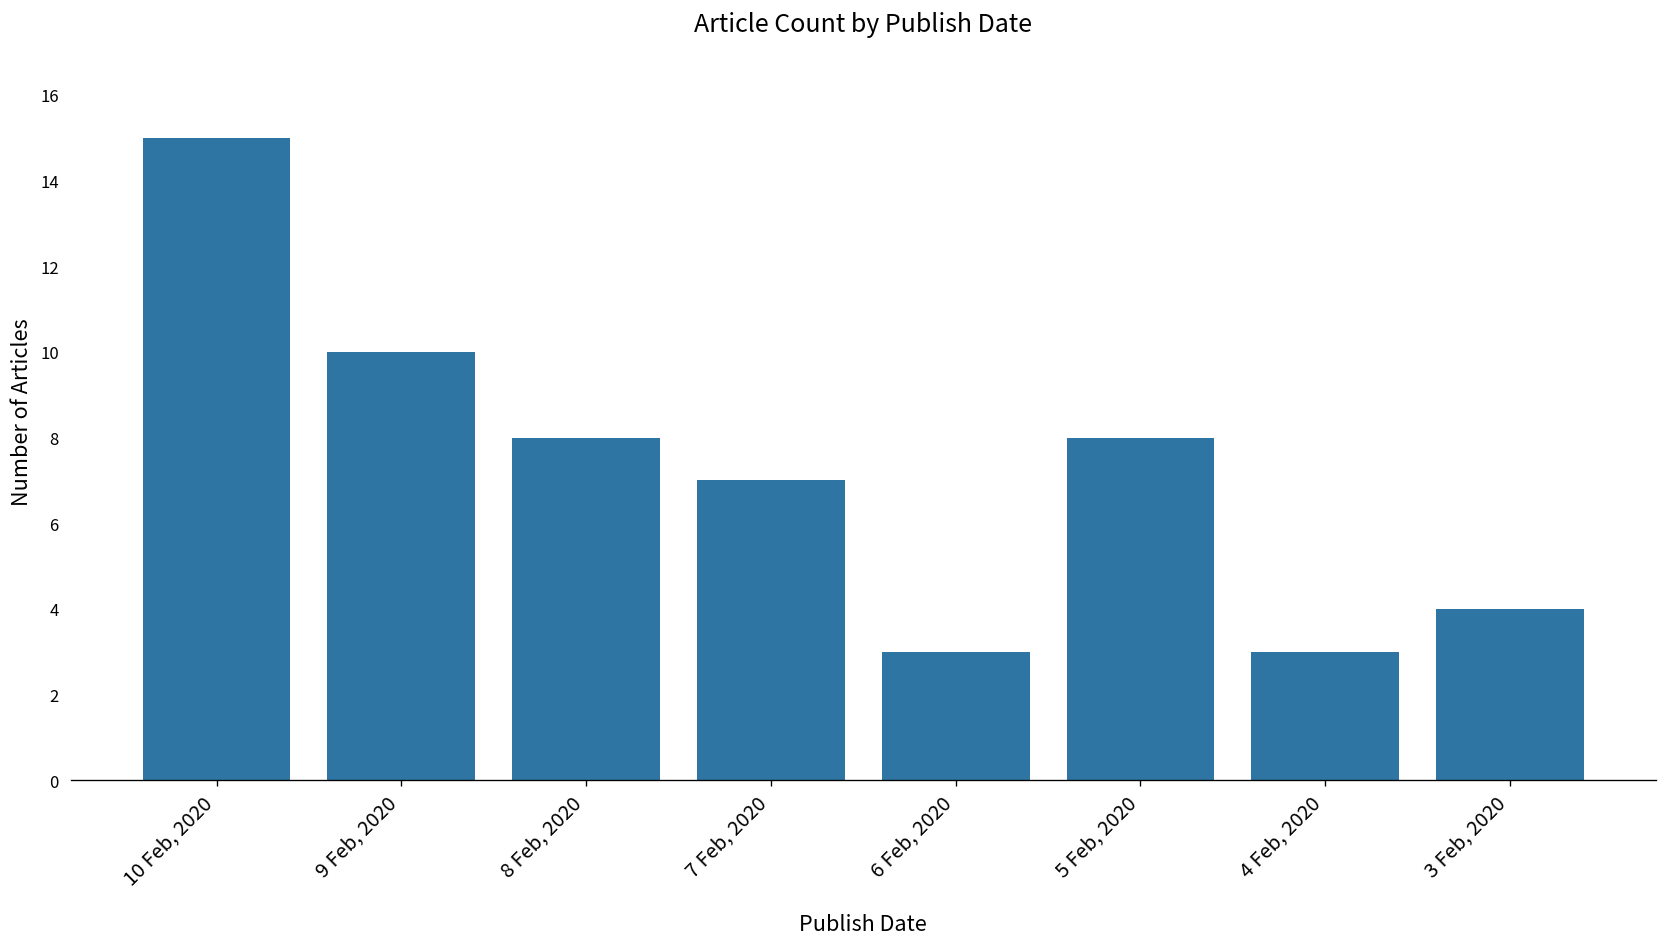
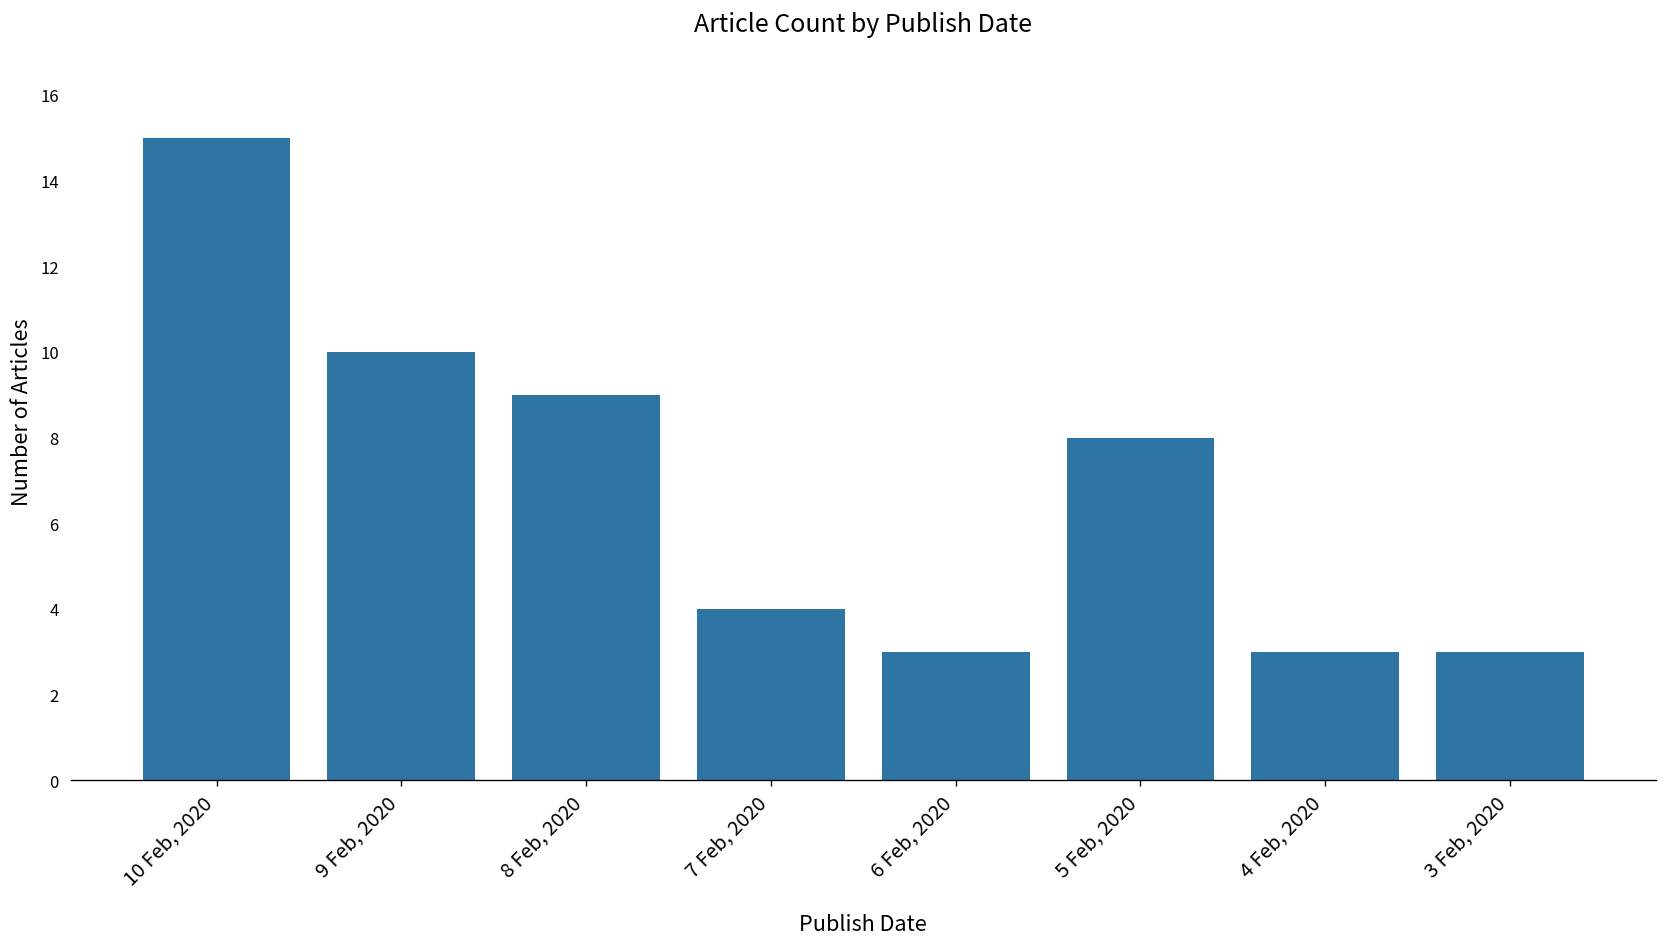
8 Feb, 2020: 8 -> 9
7 Feb, 2020: 7 -> 4
3 Feb, 2020: 4 -> 3
